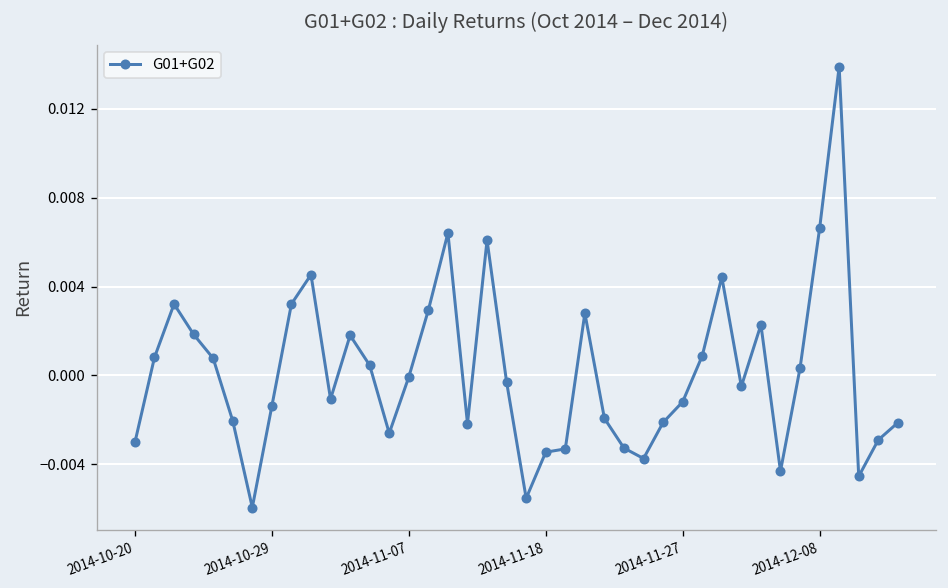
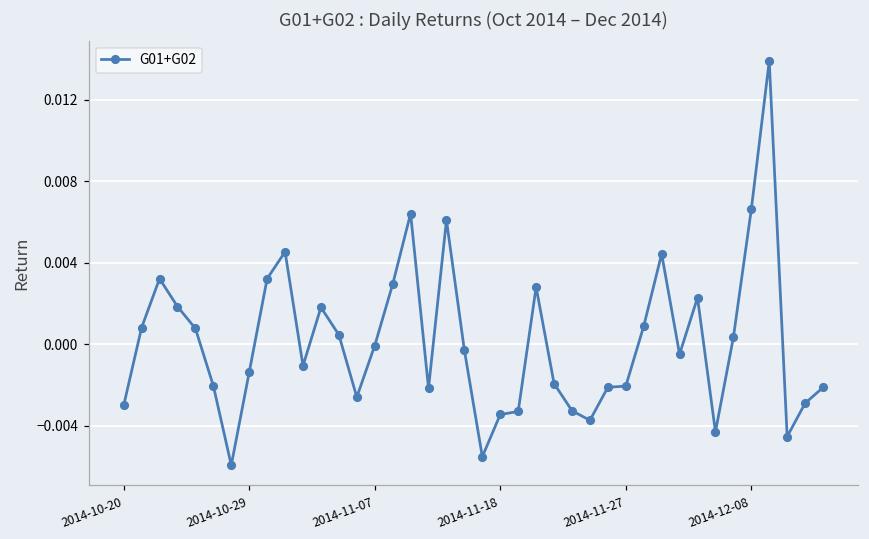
2014-11-27: -0.0012 -> -0.0021
